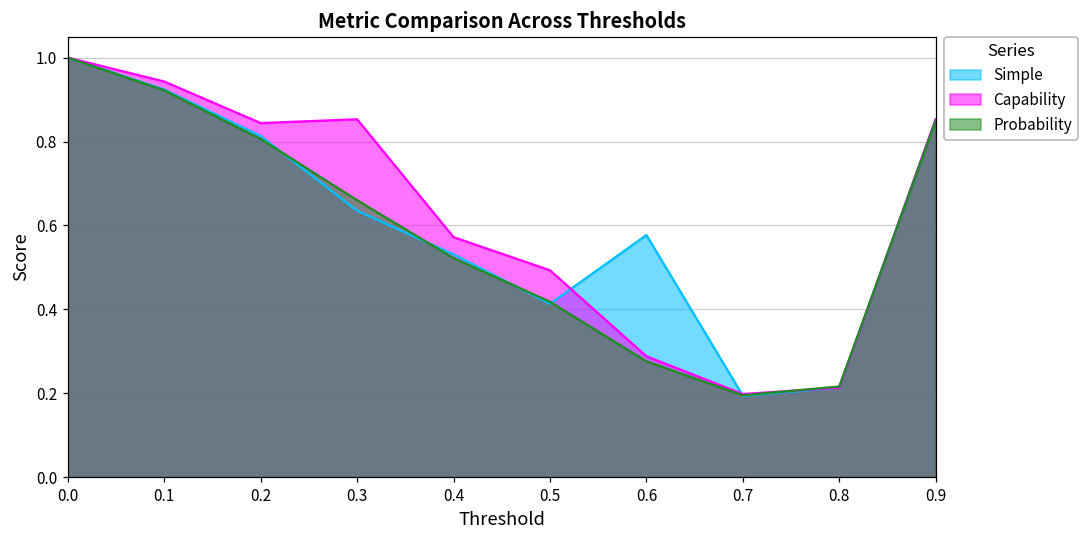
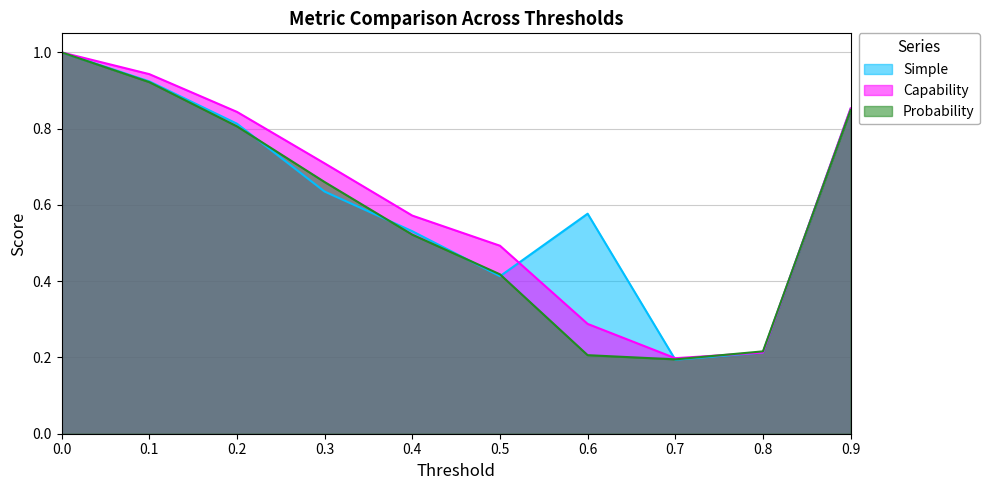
Capability, 0.3: 0.85 -> 0.71
Probability, 0.6: 0.28 -> 0.21
